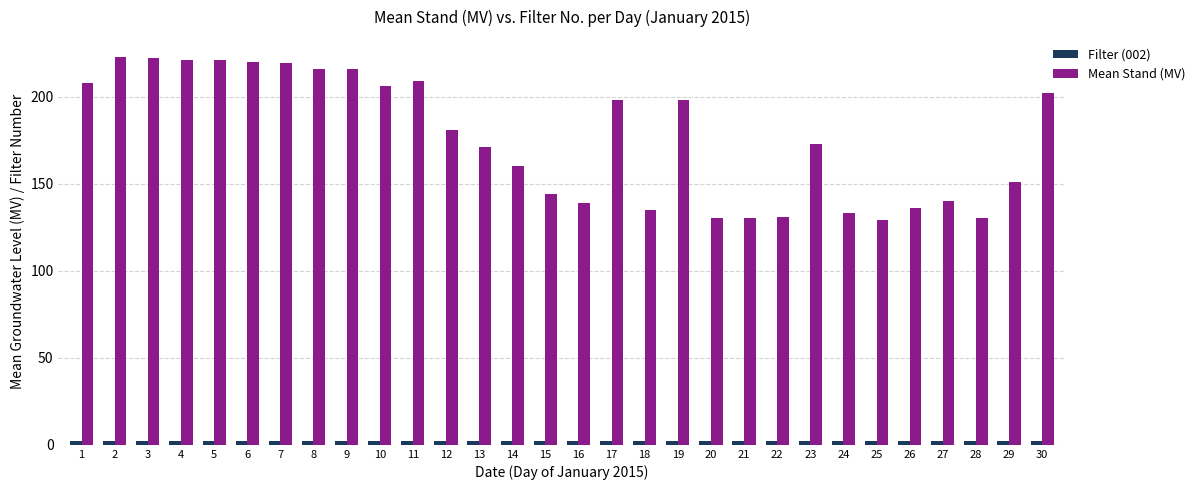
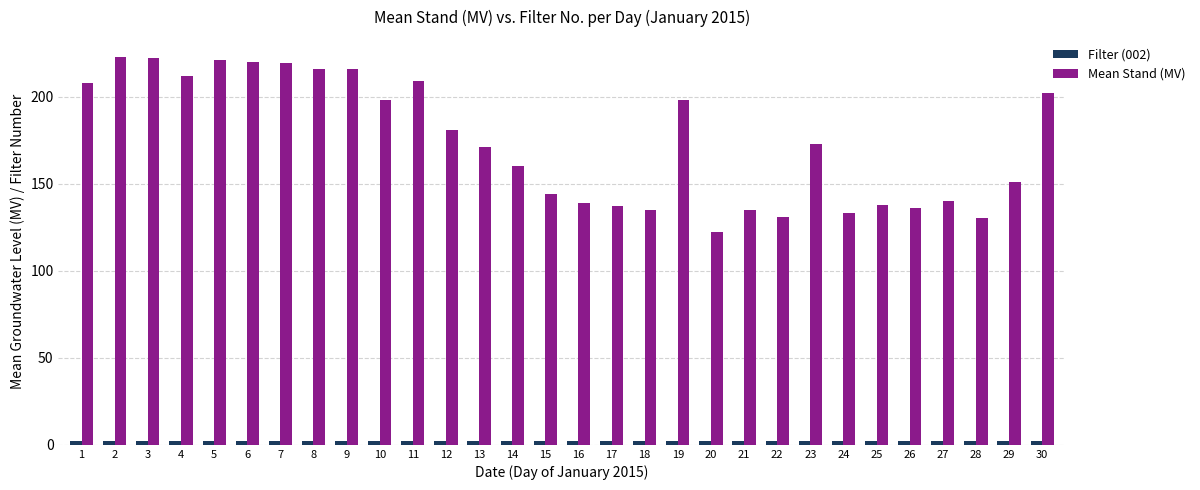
Mean Stand (MV), 4: 221 -> 212
Mean Stand (MV), 10: 206 -> 198
Mean Stand (MV), 17: 198 -> 137
Mean Stand (MV), 20: 130 -> 122
Mean Stand (MV), 21: 130 -> 135
Mean Stand (MV), 25: 129 -> 138
